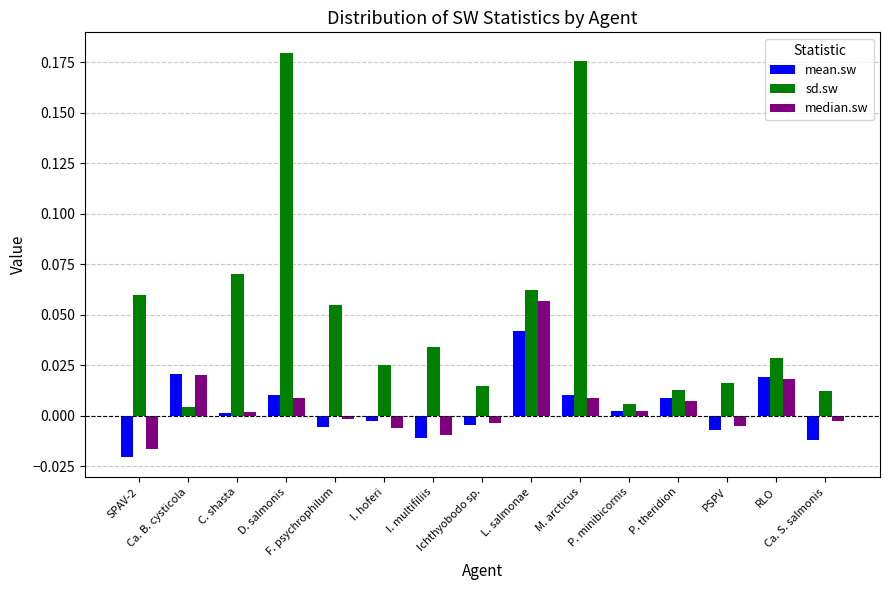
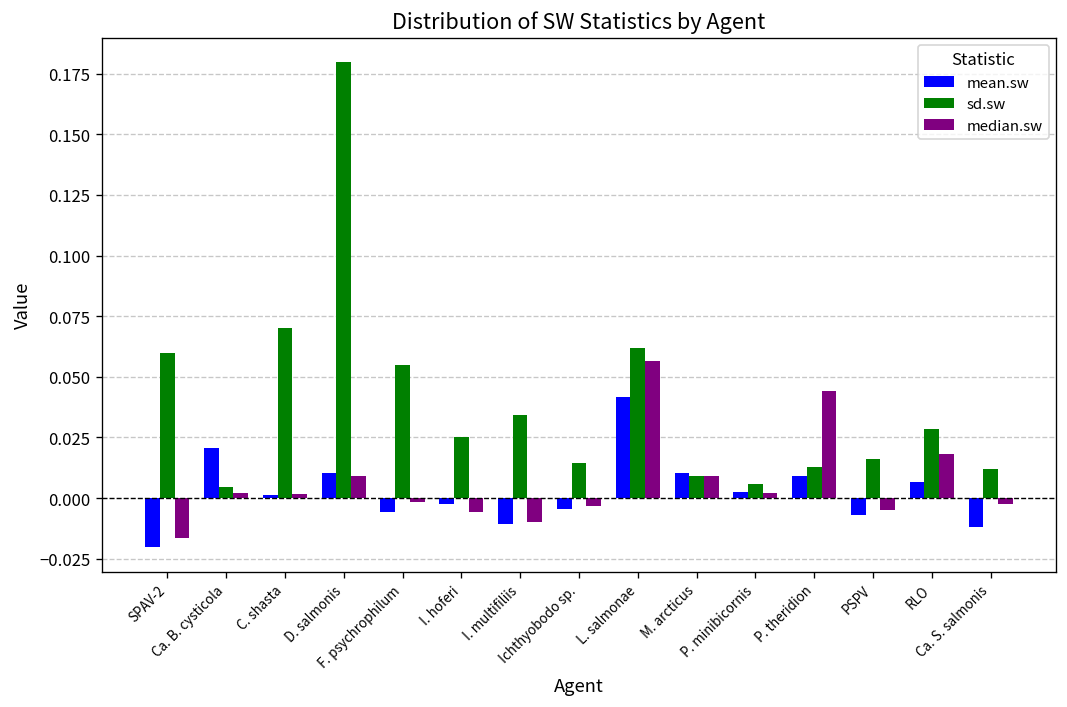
median.sw, Ca. B. cysticola: 0.020 -> 0.002
sd.sw, M. arcticus: 0.175 -> 0.009
median.sw, P. theridion: 0.007 -> 0.044
mean.sw, RLO: 0.019 -> 0.006
